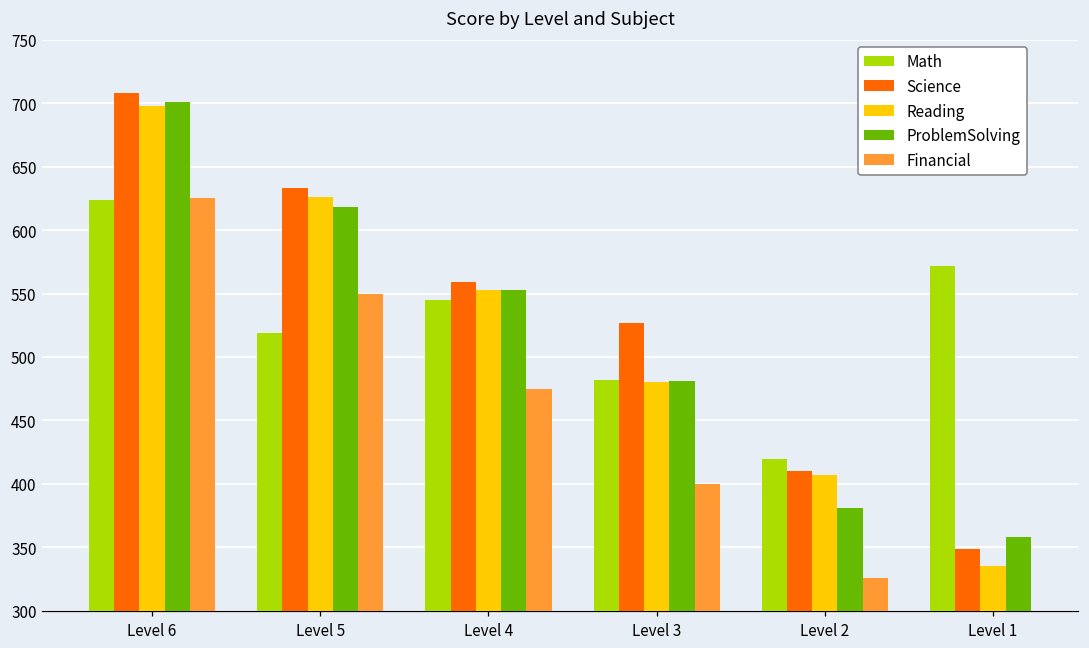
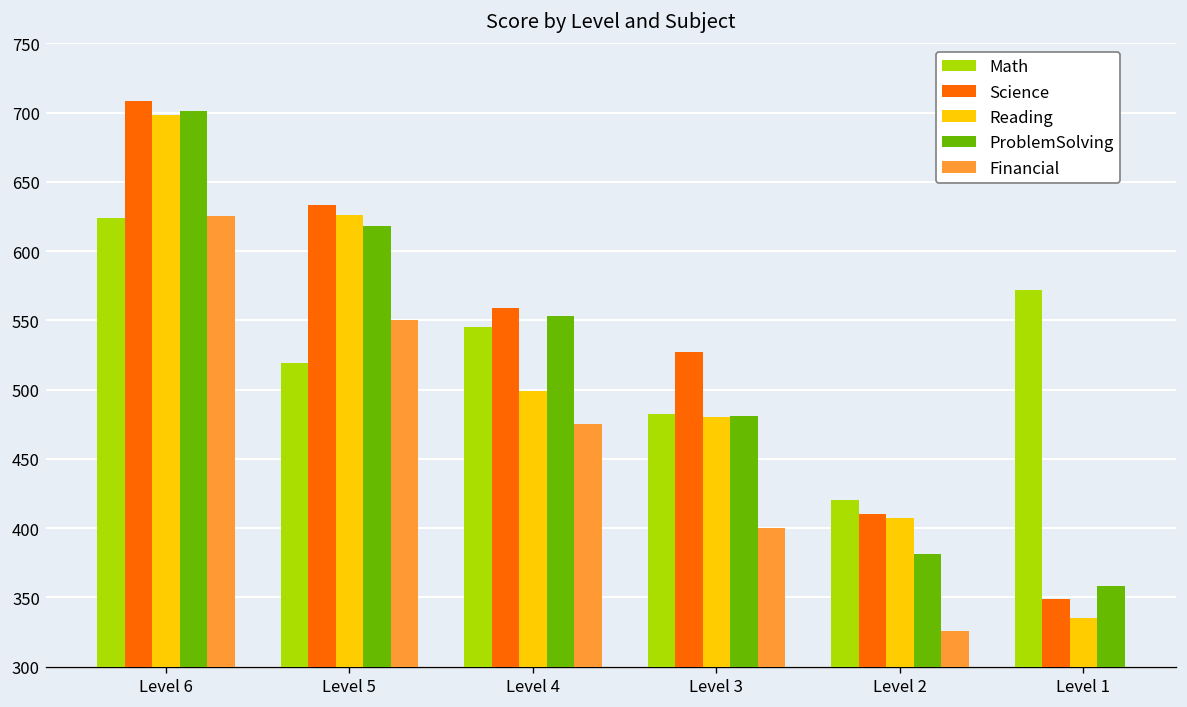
Reading, Level 4: 553 -> 499
